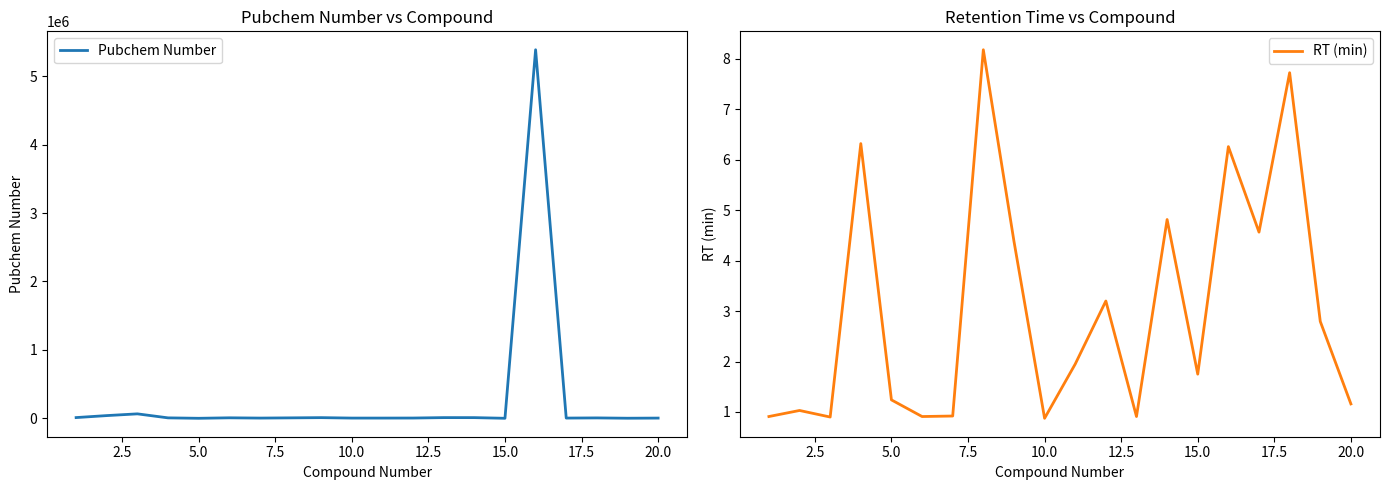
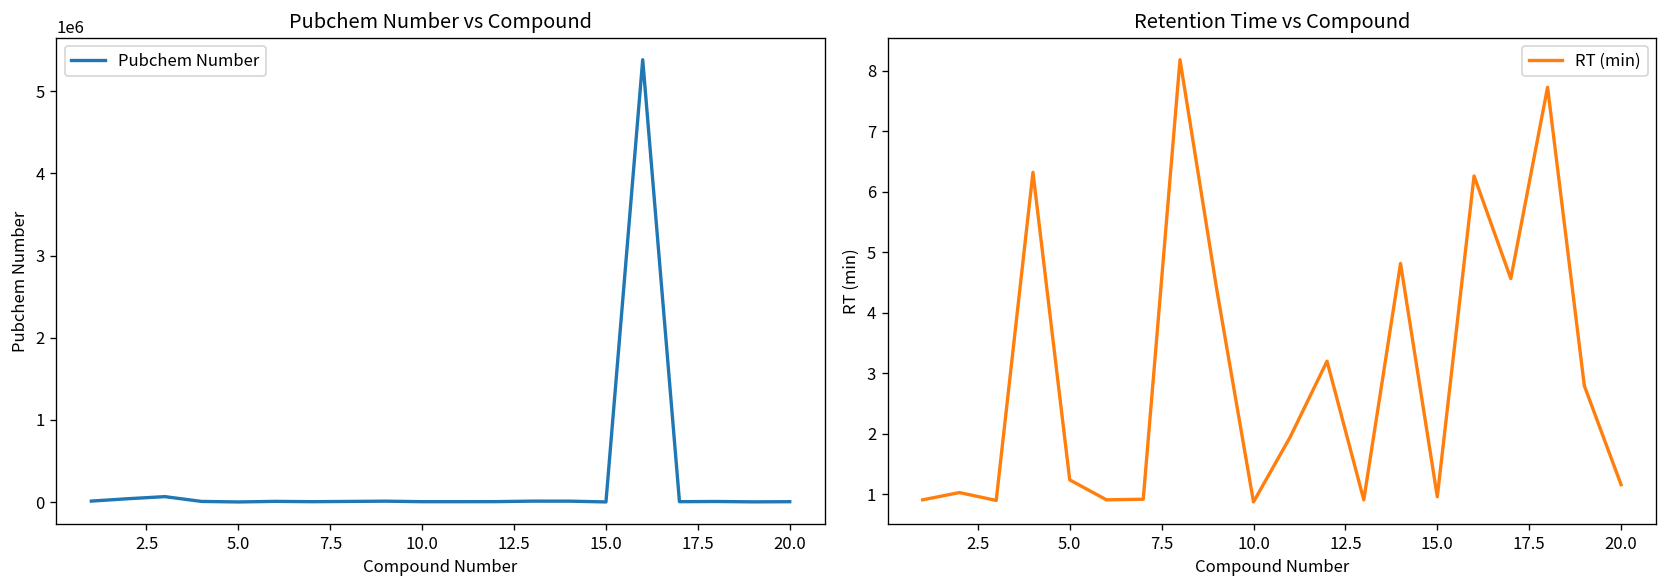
Retention Time vs Compound, 15.0: 1.8 -> 1.0
